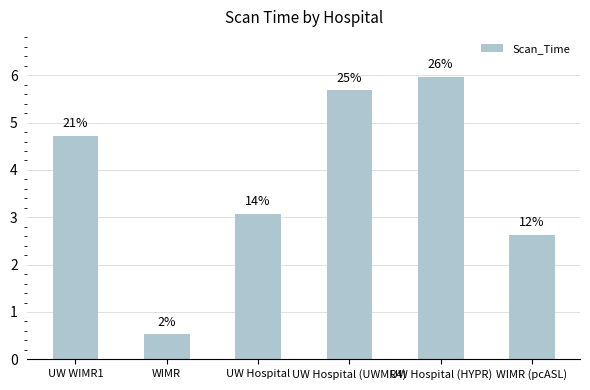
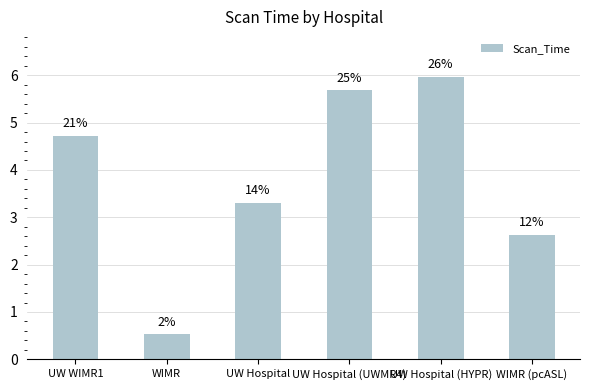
UW Hospital: 3.1 -> 3.3
